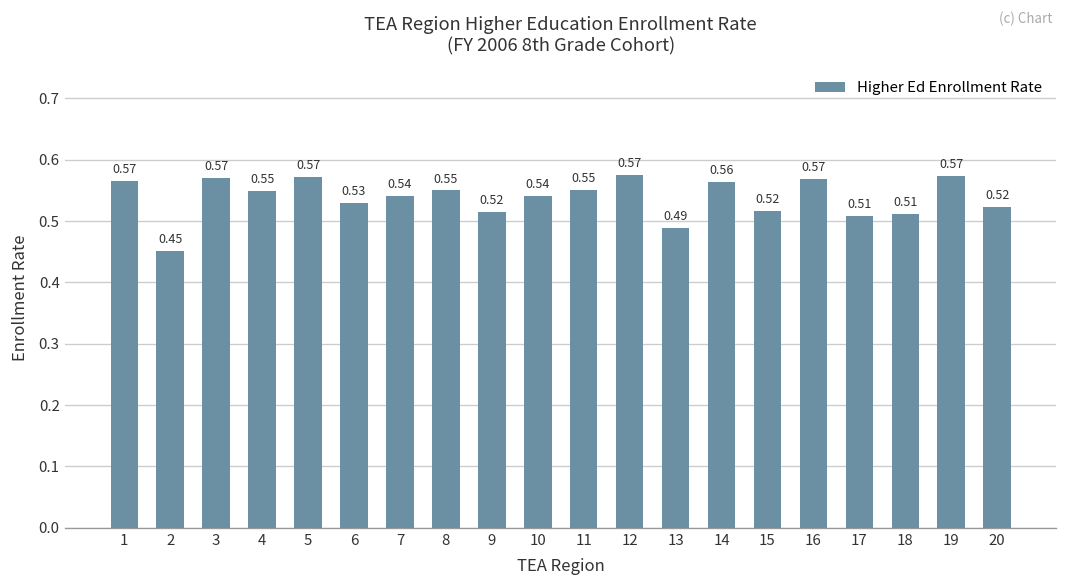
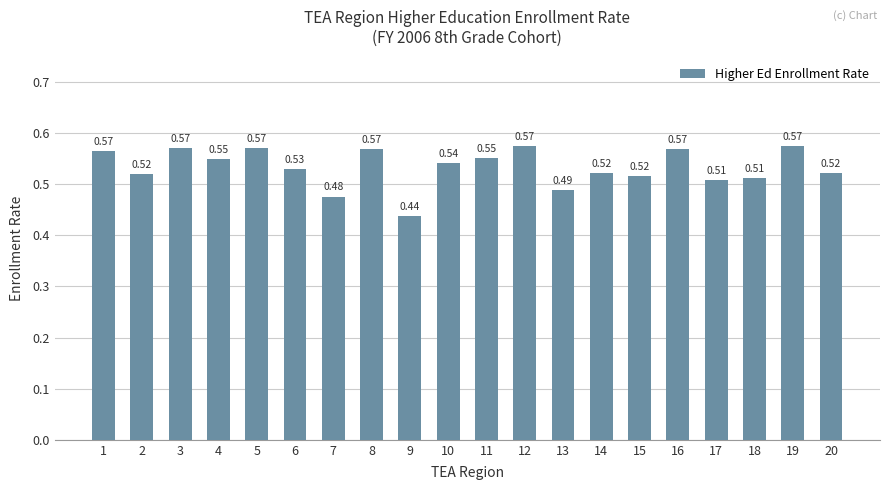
2: 0.45 -> 0.52
7: 0.54 -> 0.48
8: 0.55 -> 0.57
9: 0.52 -> 0.44
14: 0.56 -> 0.52
